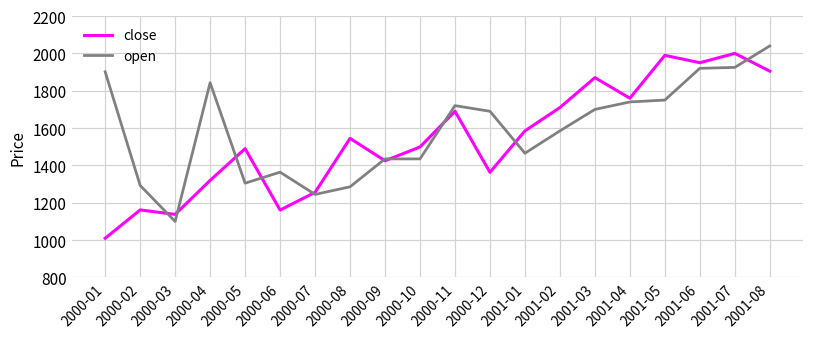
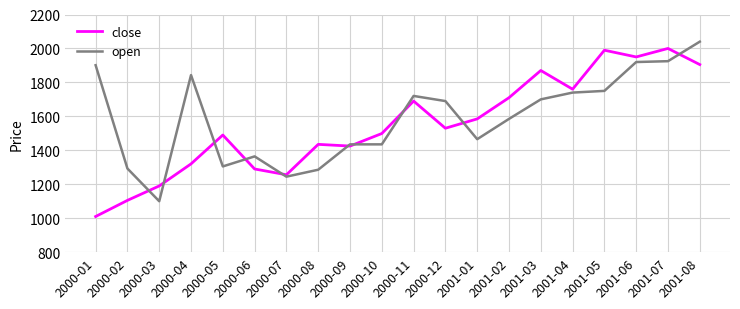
close, 2000-02: 1160 -> 1110
close, 2000-03: 1140 -> 1190
close, 2000-06: 1160 -> 1290
close, 2000-08: 1540 -> 1440
close, 2000-12: 1360 -> 1530
